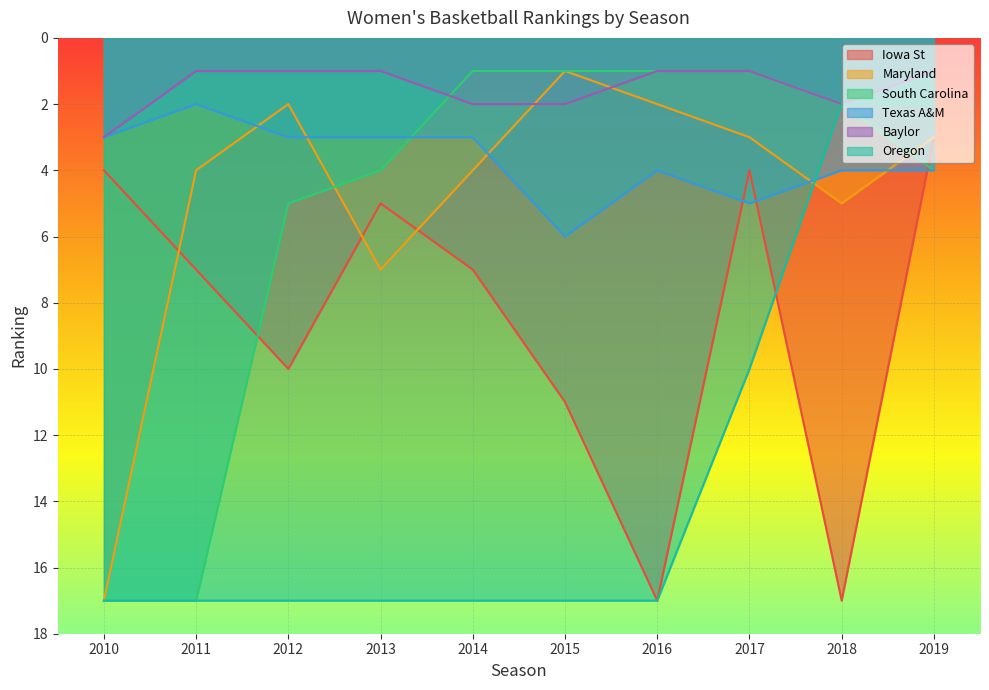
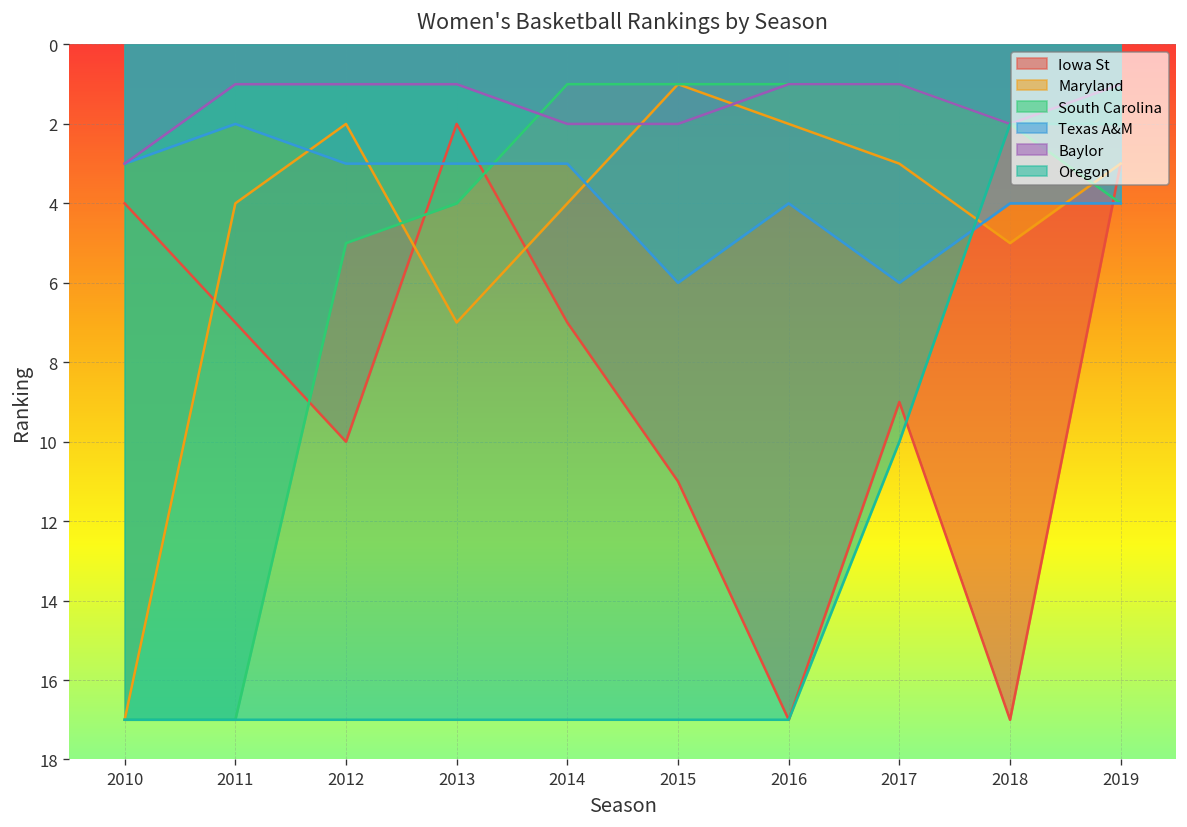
Iowa St, 2013: 5 -> 2
Iowa St, 2017: 4 -> 9
Texas A&M, 2017: 5 -> 6
